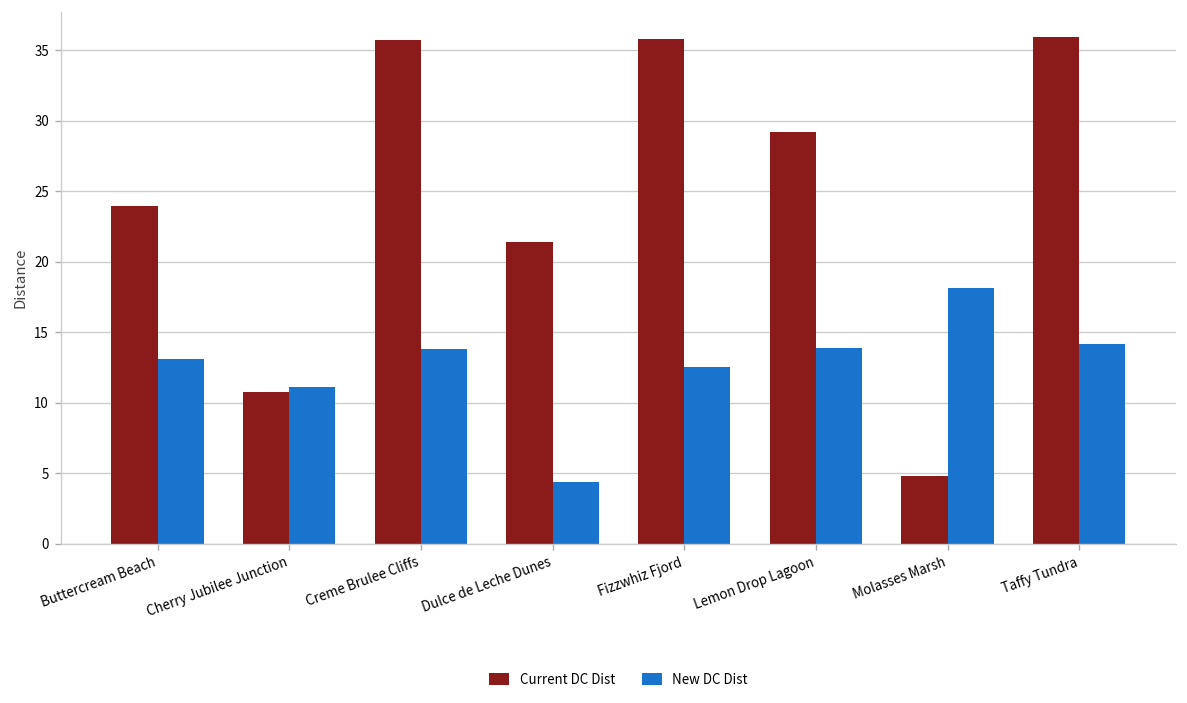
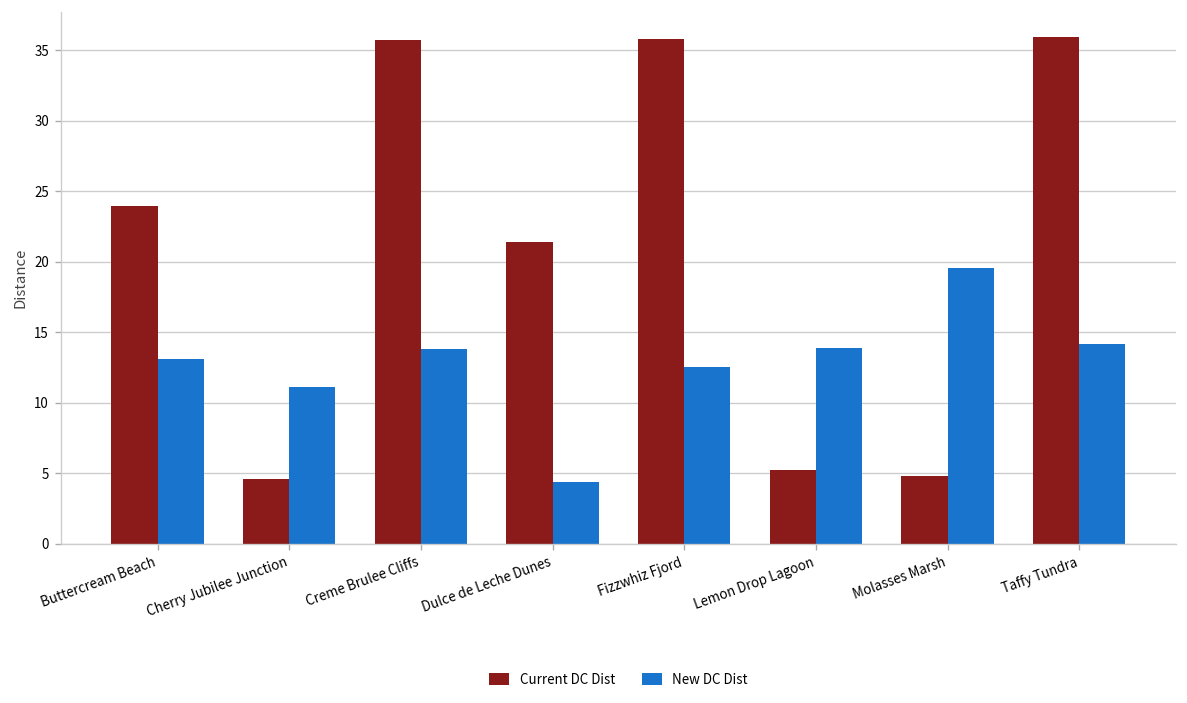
Current DC Dist, Cherry Jubilee Junction: 10.8 -> 4.6
Current DC Dist, Lemon Drop Lagoon: 29.2 -> 5.2
New DC Dist, Molasses Marsh: 18.2 -> 19.6
